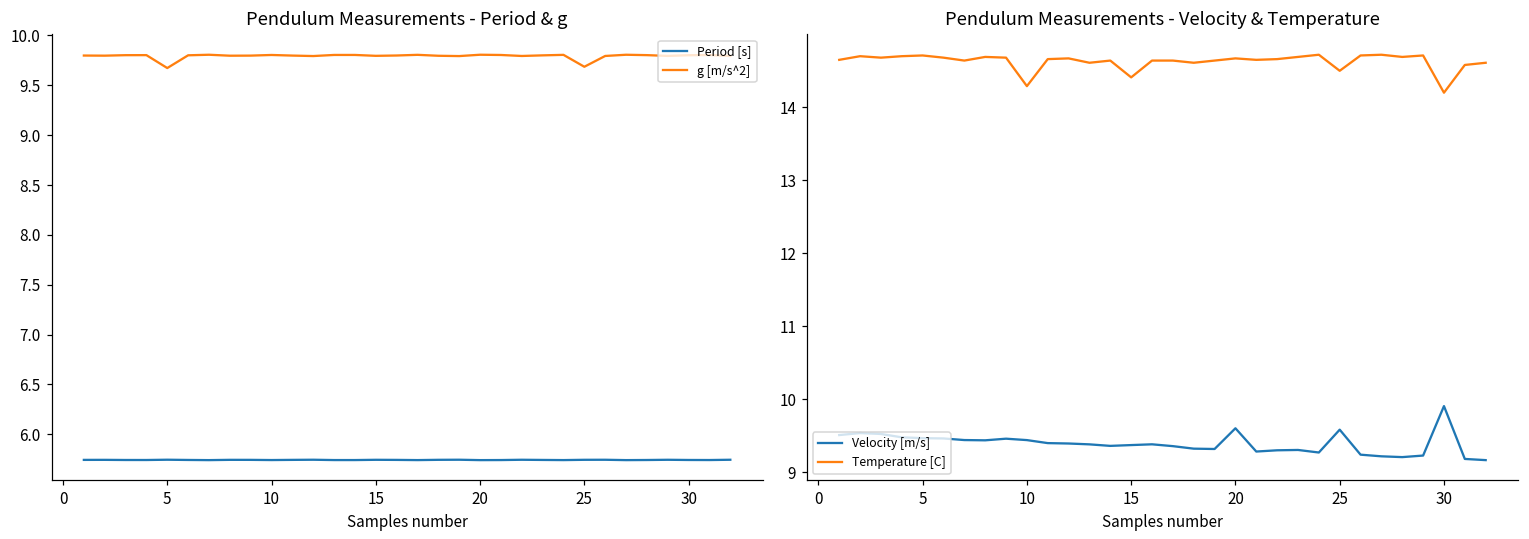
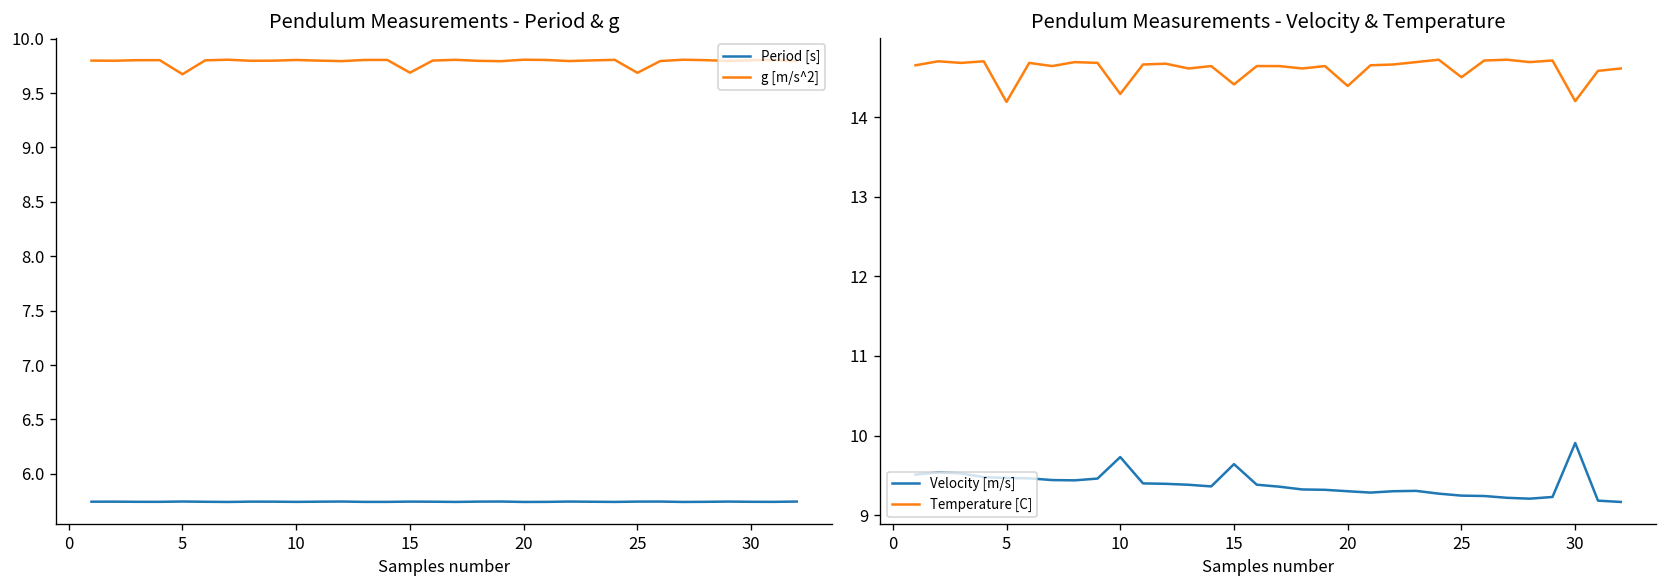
Pendulum Measurements - Period & g, g [m/s^2], 15: 9.8 -> 9.7
Pendulum Measurements - Velocity & Temperature, Temperature [C], 5: 14.7 -> 14.2
Pendulum Measurements - Velocity & Temperature, Velocity [m/s], 10: 9.4 -> 9.7
Pendulum Measurements - Velocity & Temperature, Velocity [m/s], 15: 9.4 -> 9.6
Pendulum Measurements - Velocity & Temperature, Velocity [m/s], 20: 9.6 -> 9.3
Pendulum Measurements - Velocity & Temperature, Temperature [C], 20: 14.7 -> 14.4
Pendulum Measurements - Velocity & Temperature, Velocity [m/s], 25: 9.6 -> 9.2
